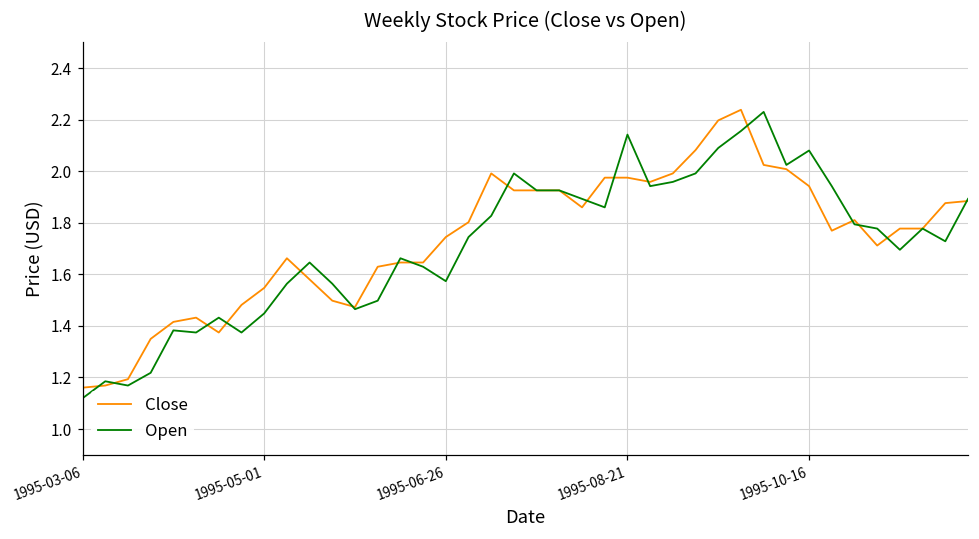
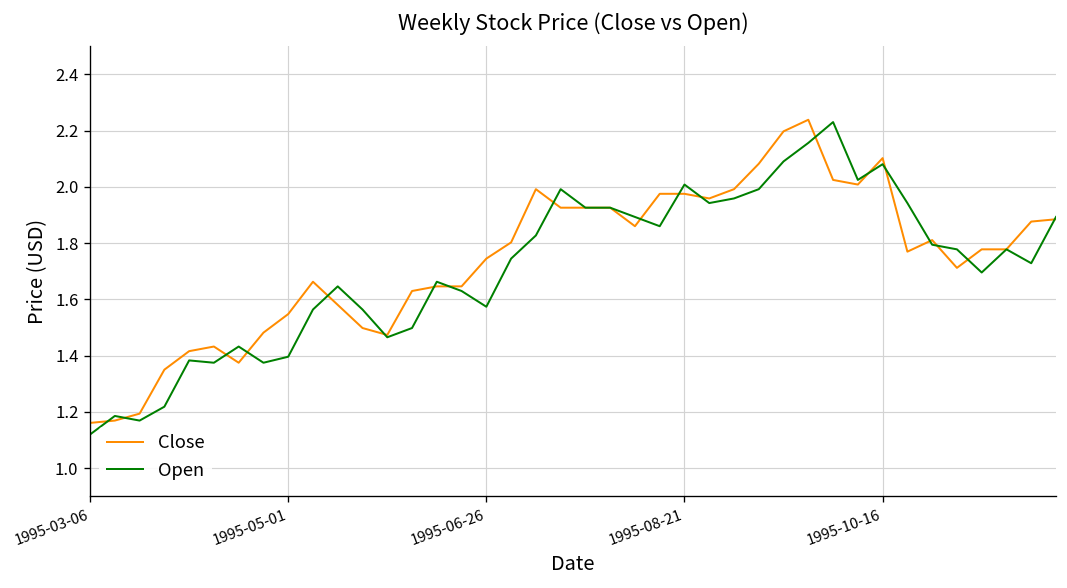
Open, 1995-05-01: 1.45 -> 1.40
Open, 1995-08-21: 2.14 -> 2.01
Close, 1995-10-16: 1.94 -> 2.10
